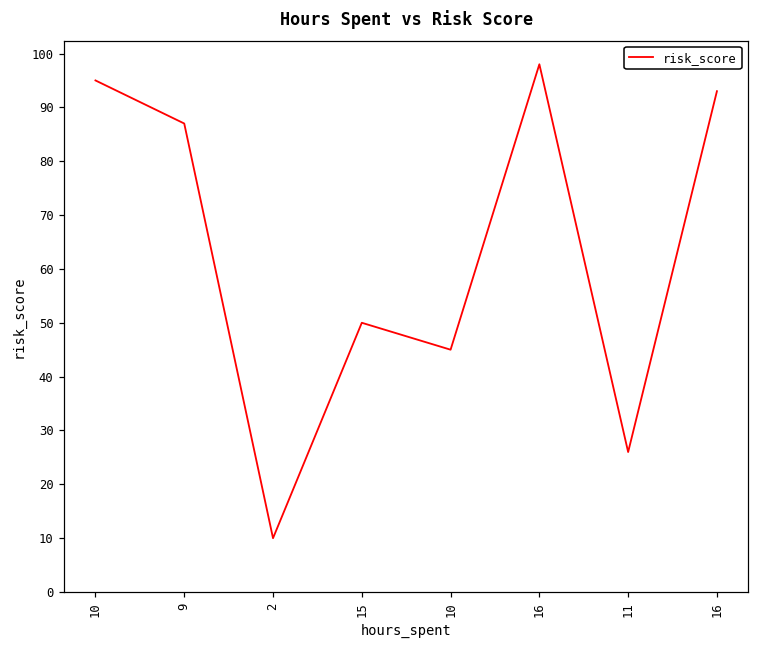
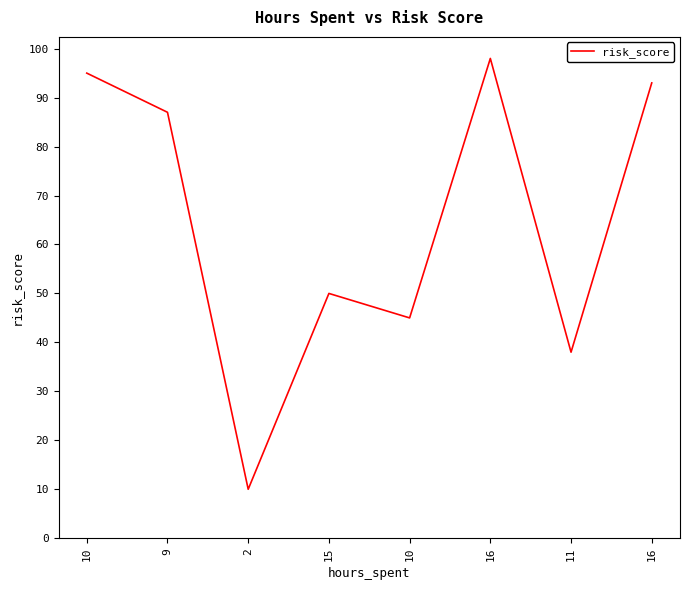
11: 26 -> 38
